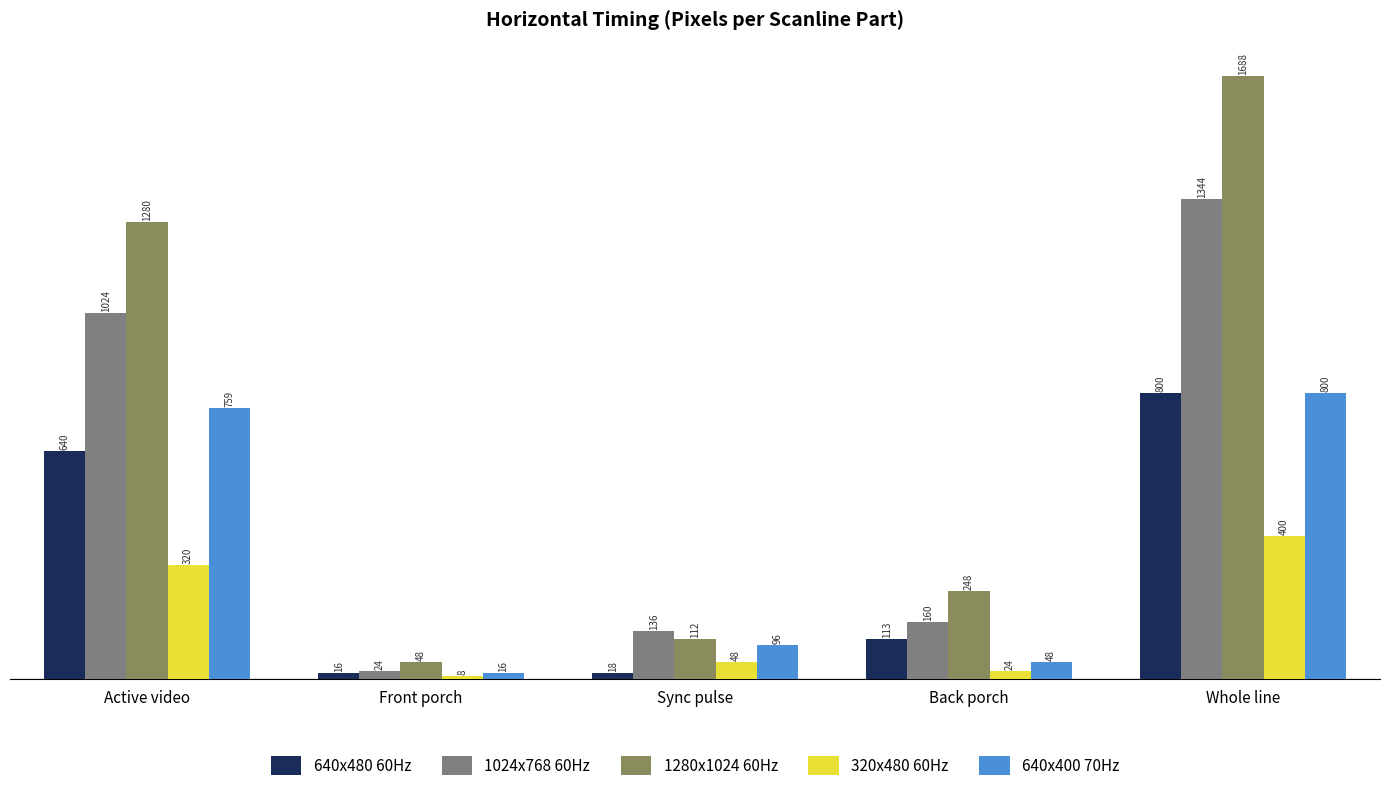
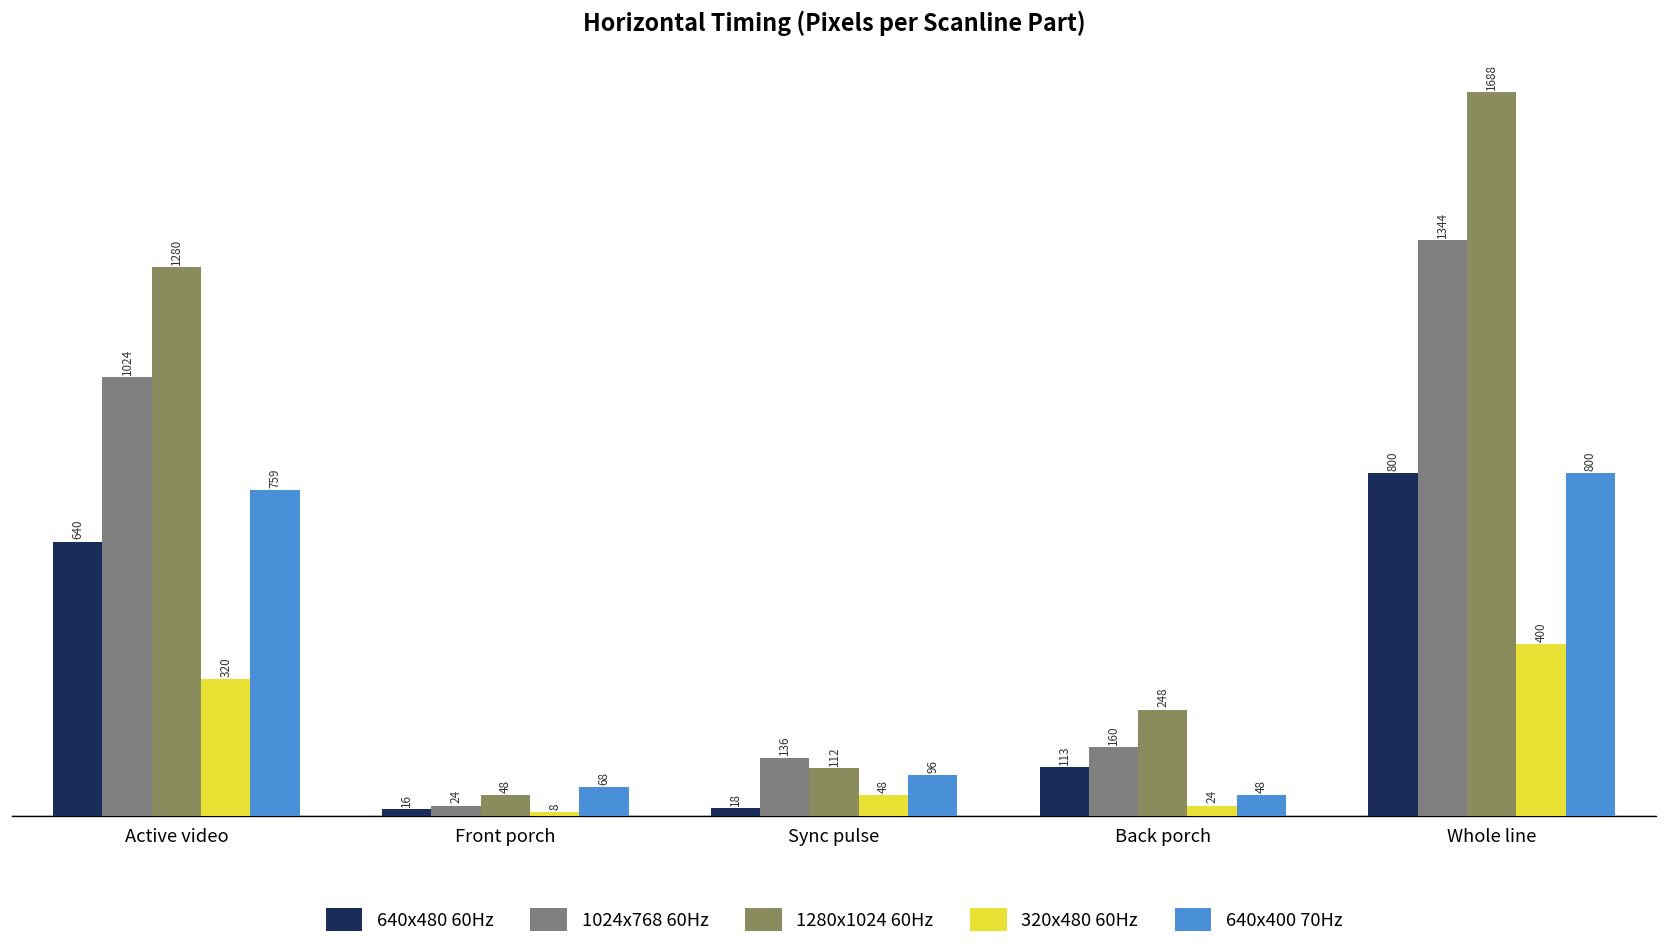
640x400 70Hz, Front porch: 16 -> 68
